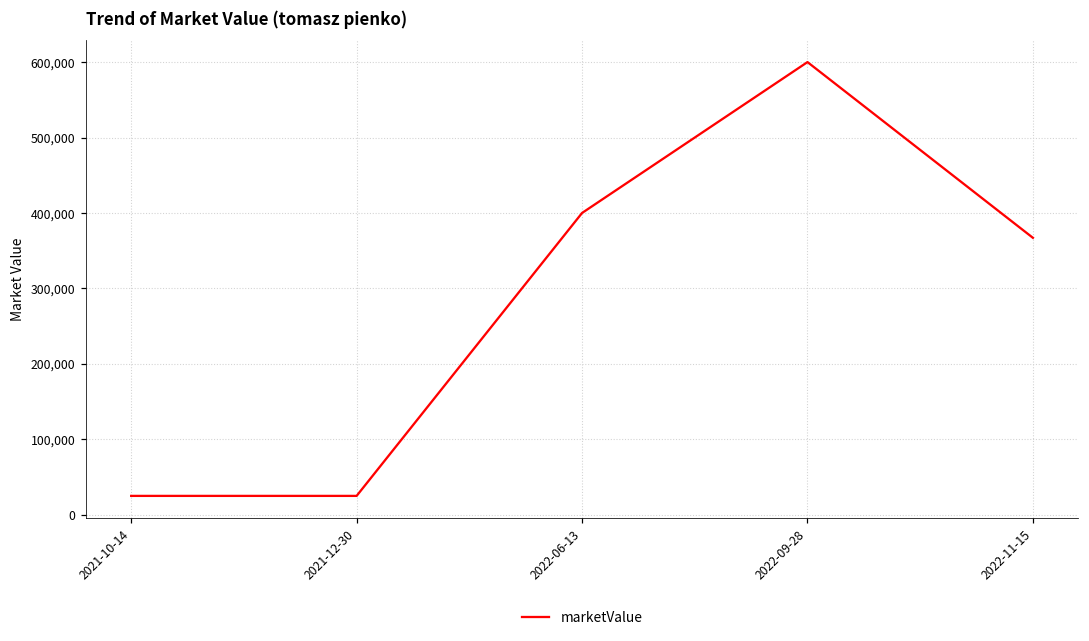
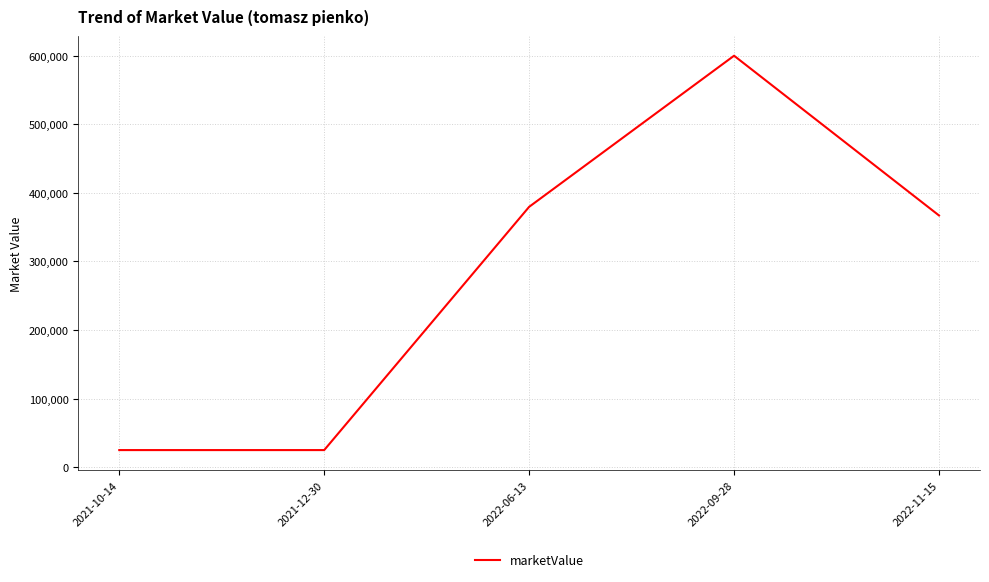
2022-06-13: 400,000 -> 380,000
